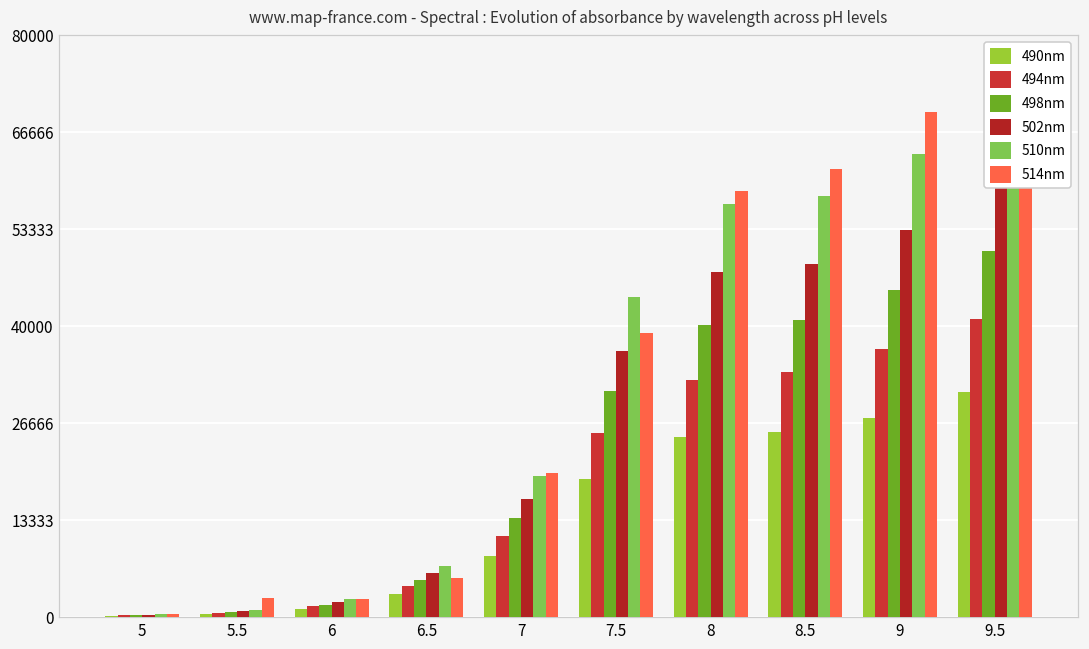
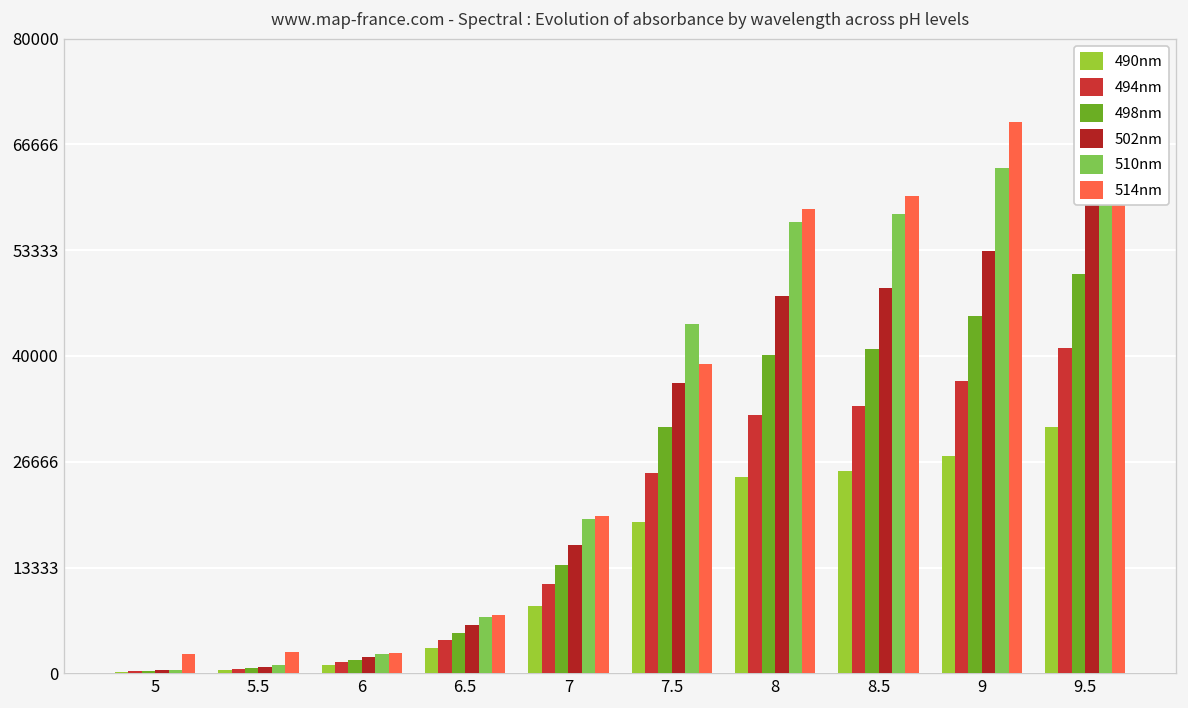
514nm, 5: 0 -> 2000
514nm, 6.5: 5000 -> 7000
514nm, 8.5: 62000 -> 60000
